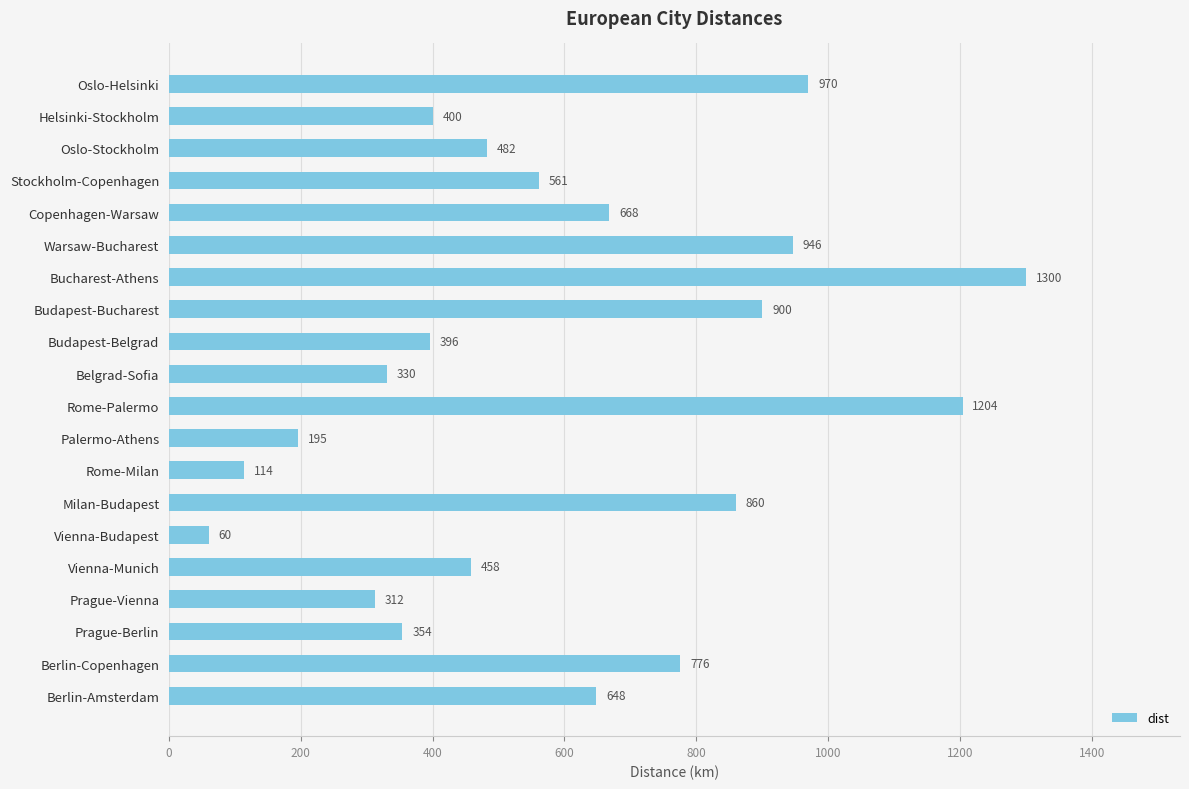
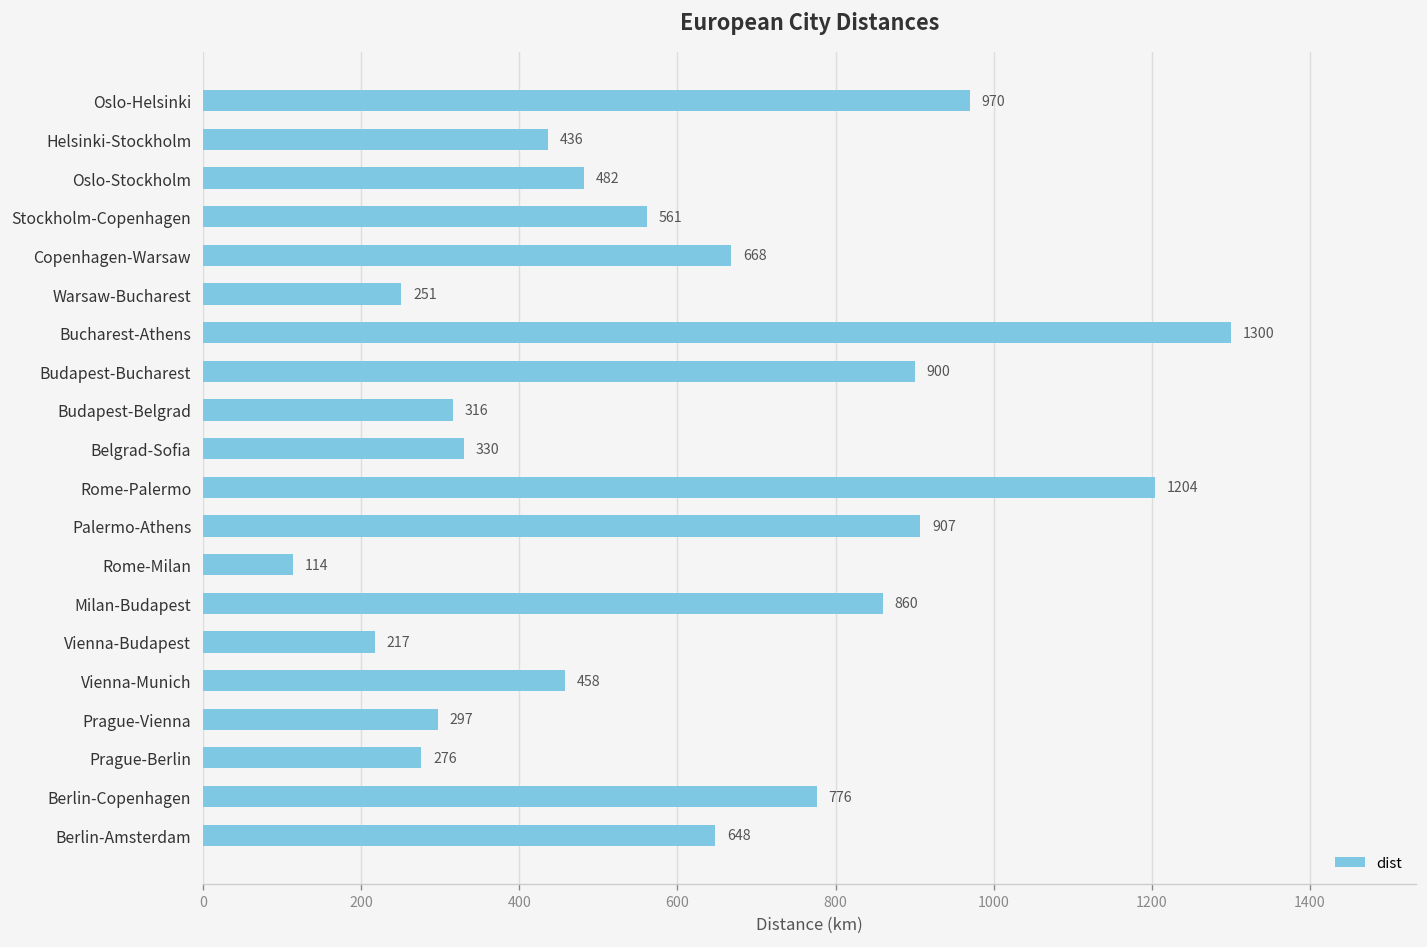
Helsinki-Stockholm: 400 -> 436
Warsaw-Bucharest: 946 -> 251
Budapest-Belgrad: 396 -> 316
Palermo-Athens: 195 -> 907
Vienna-Budapest: 60 -> 217
Prague-Vienna: 312 -> 297
Prague-Berlin: 354 -> 276
